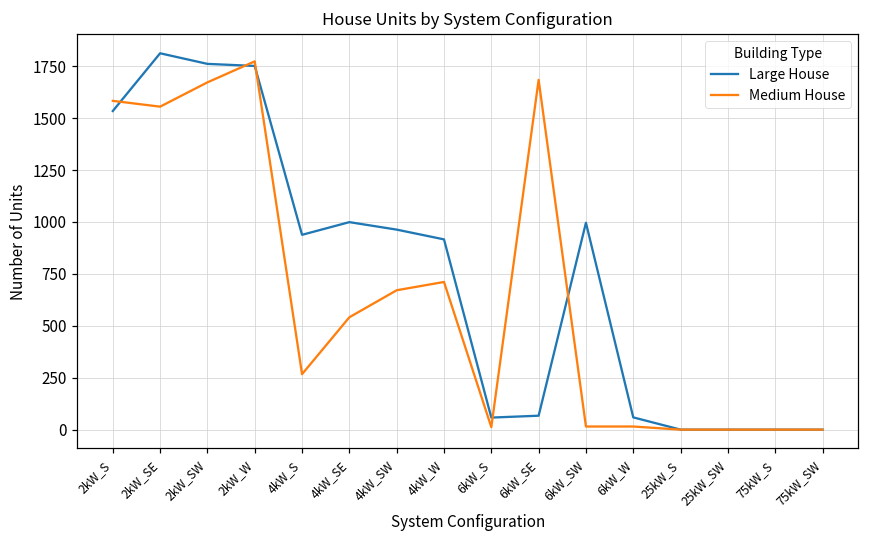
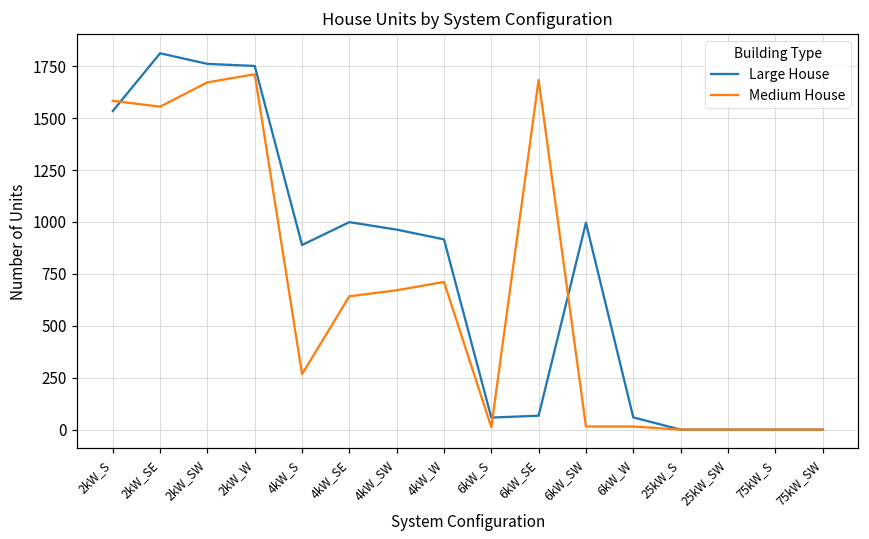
Medium House, 2kW_W: 1770 -> 1710
Large House, 4kW_S: 940 -> 890
Medium House, 4kW_SE: 540 -> 640
